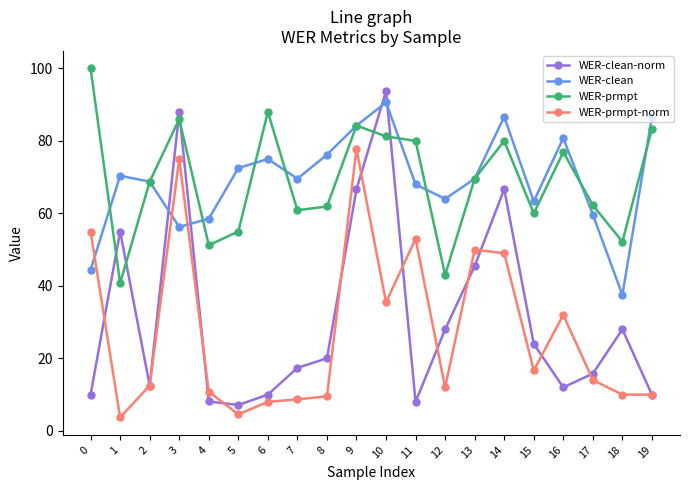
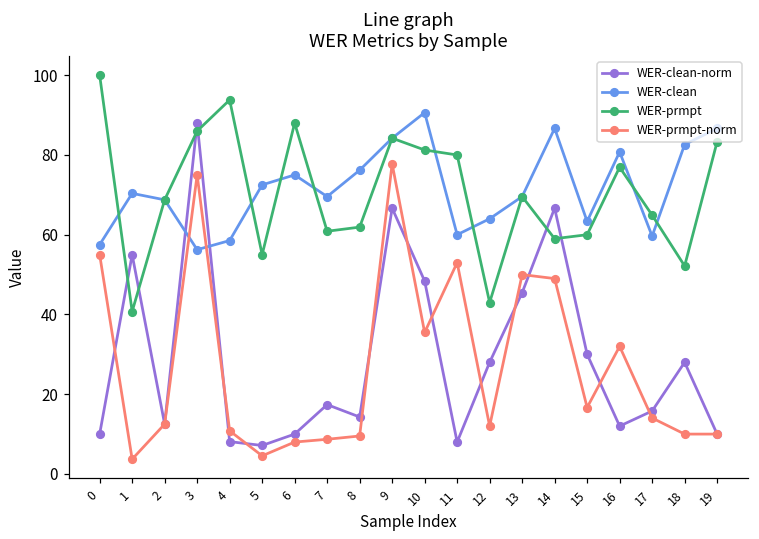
WER-clean, 0: 44 -> 58
WER-prmpt, 4: 51 -> 94
WER-clean-norm, 8: 20 -> 14
WER-clean-norm, 10: 94 -> 48
WER-clean, 11: 68 -> 60
WER-prmpt, 14: 80 -> 59
WER-clean-norm, 15: 24 -> 30
WER-prmpt, 17: 62 -> 65
WER-clean, 18: 38 -> 83
